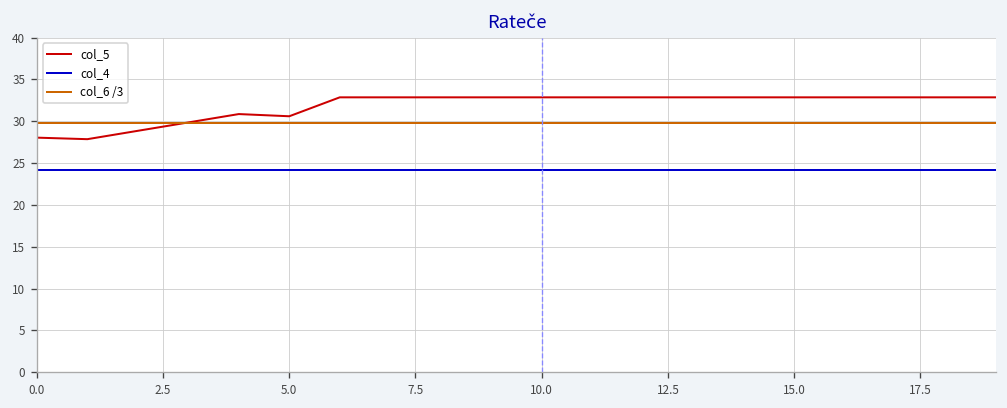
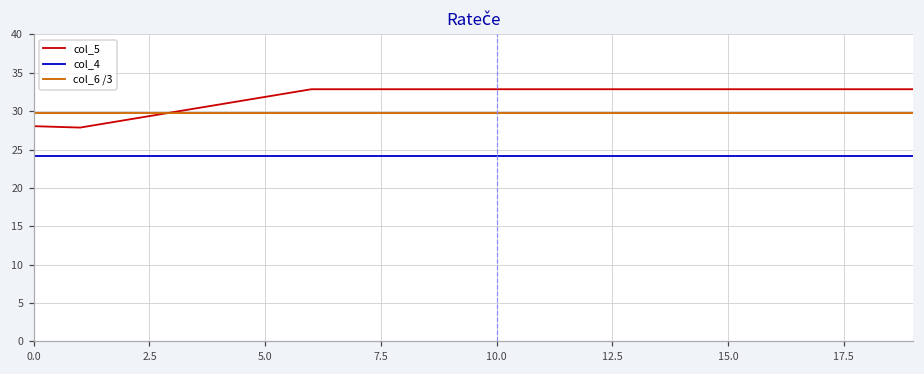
col_5, 5.0: 31 -> 32
